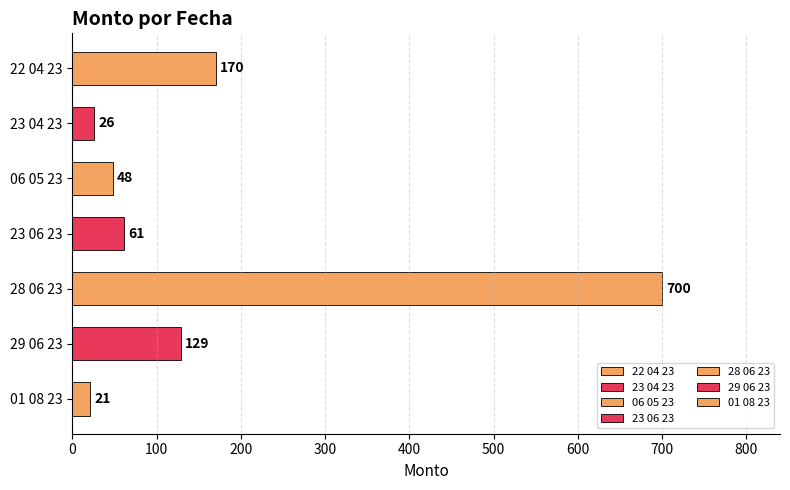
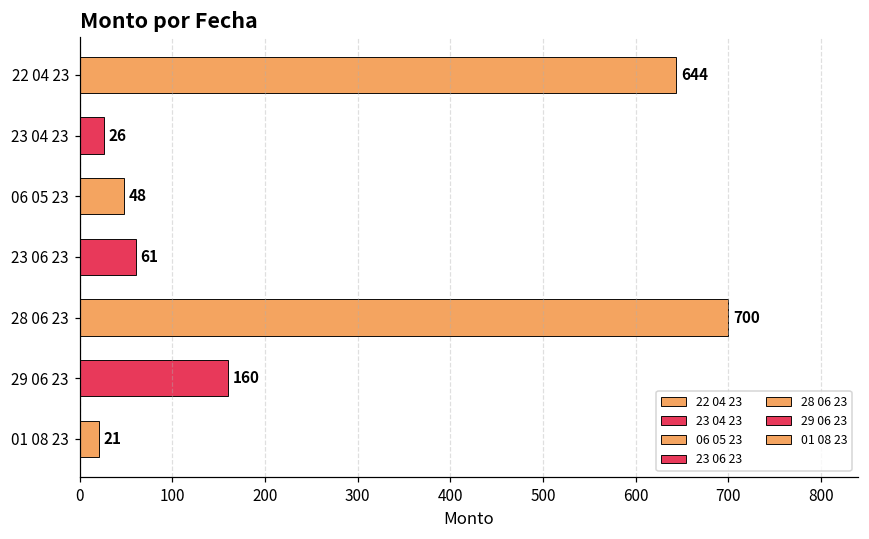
22 04 23: 170 -> 644
29 06 23: 129 -> 160
